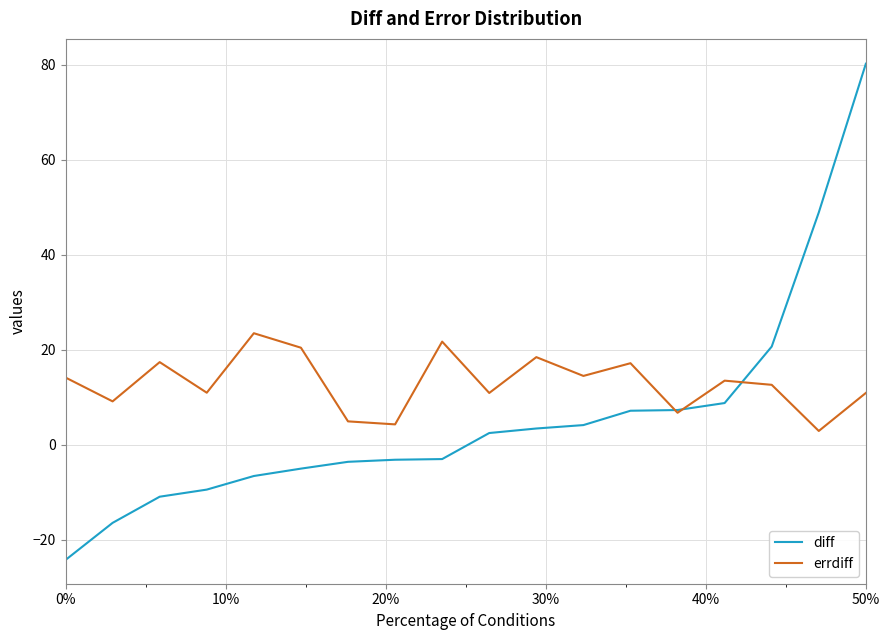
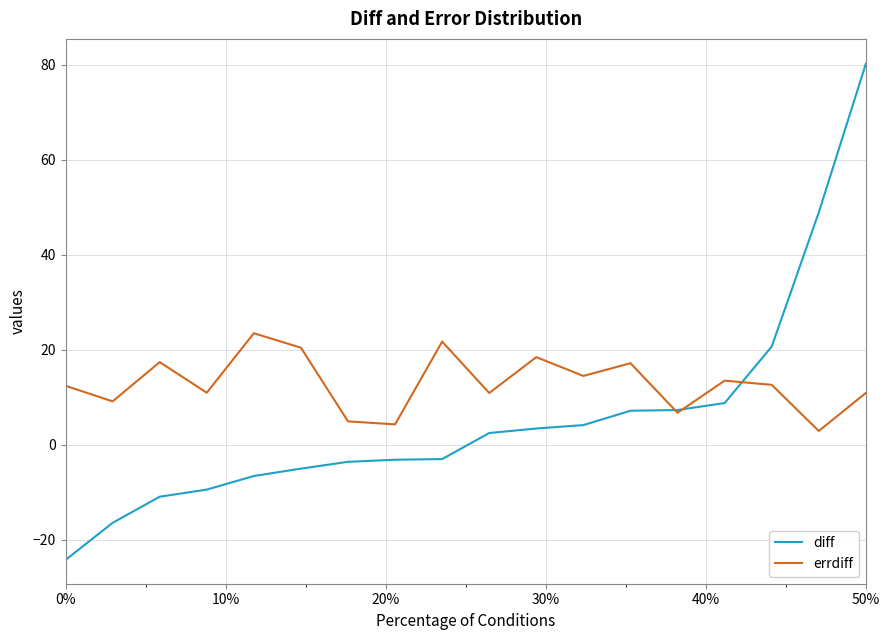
errdiff, 0%: 14 -> 12
